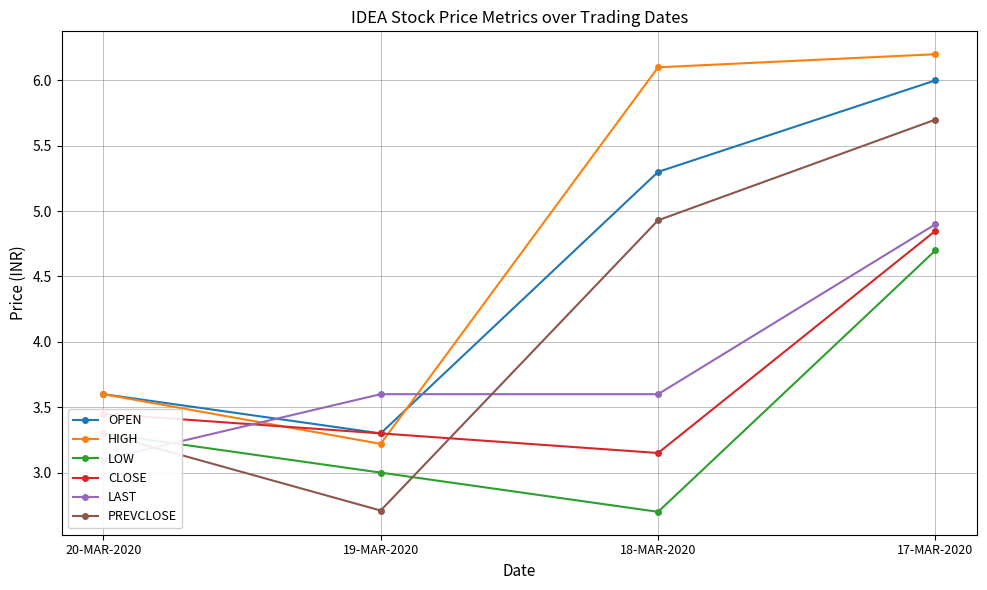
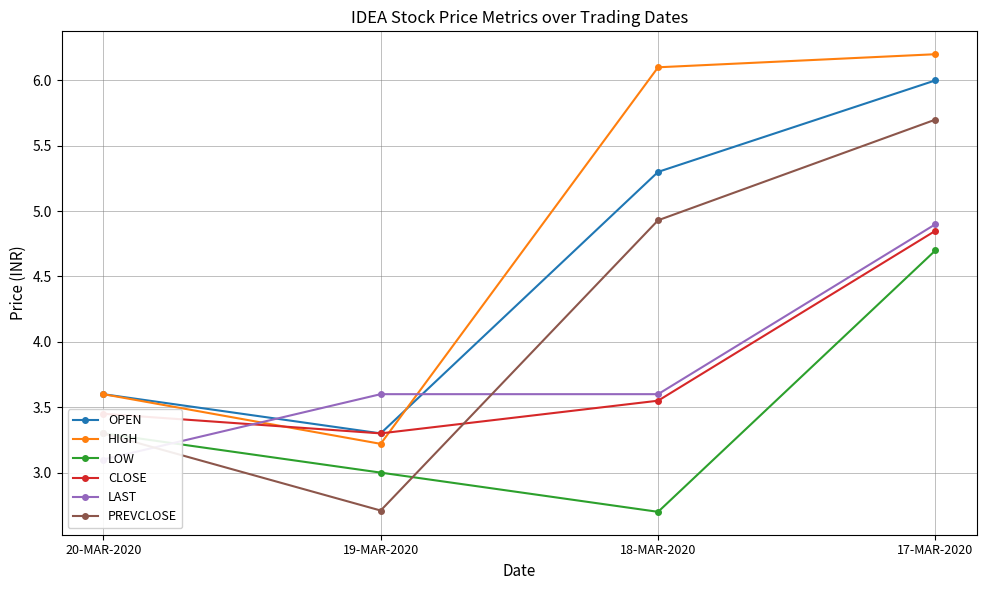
CLOSE, 18-MAR-2020: 3.15 -> 3.55
